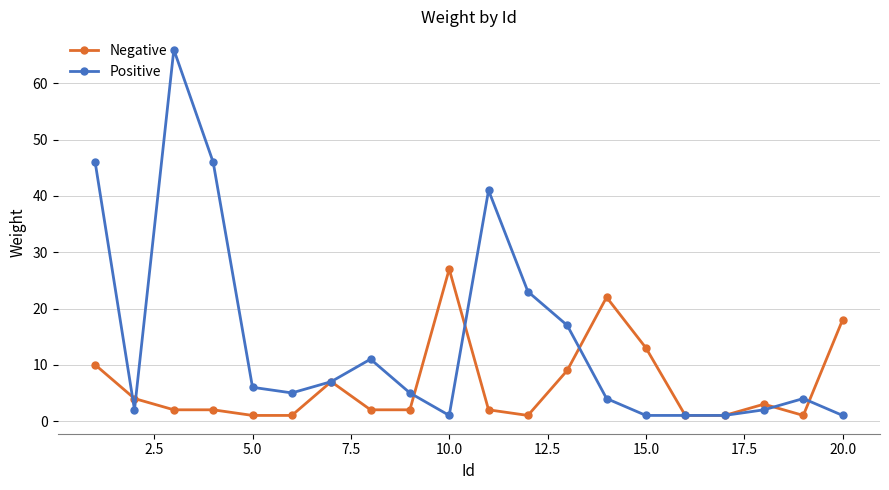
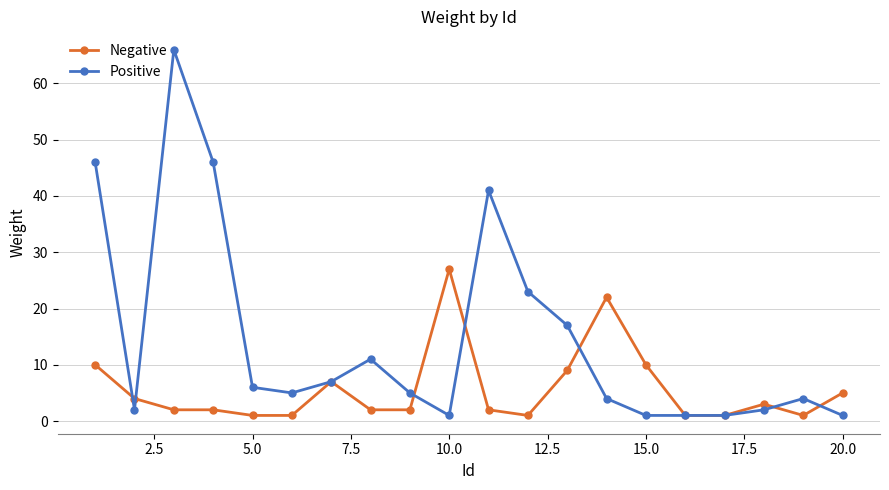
Negative, 15.0: 13 -> 10
Negative, 20.0: 18 -> 5
